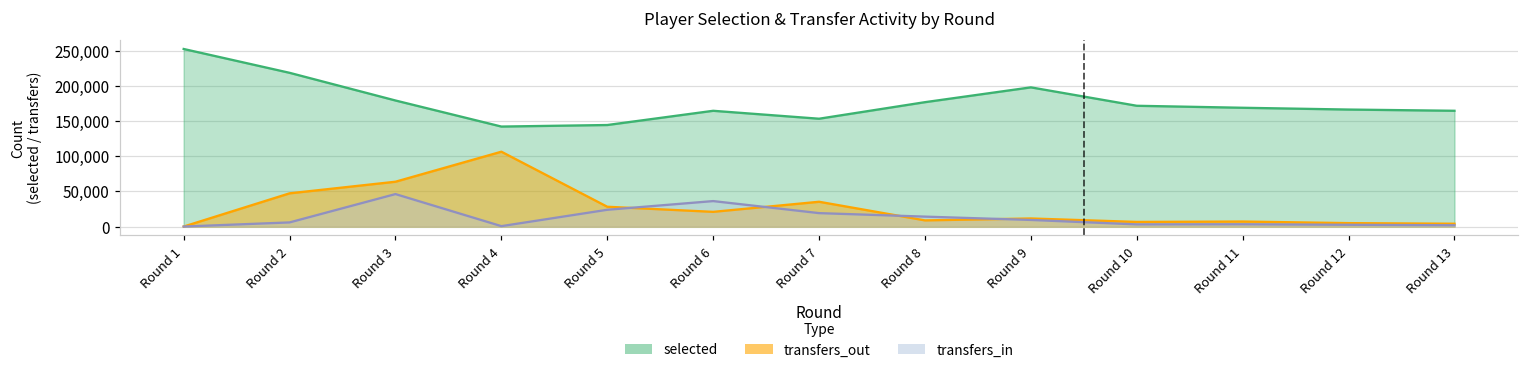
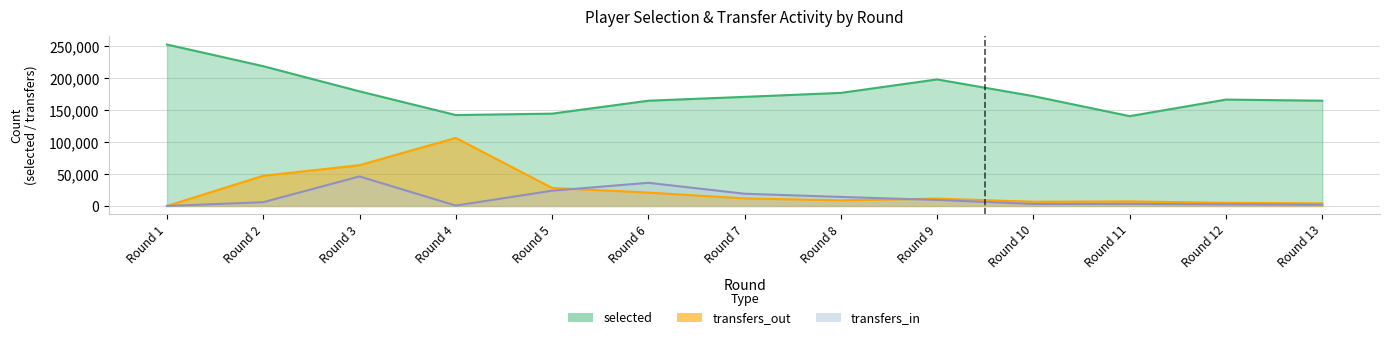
selected, Round 7: 150,000 -> 170,000
transfers_out, Round 7: 40,000 -> 10,000
selected, Round 11: 170,000 -> 140,000
